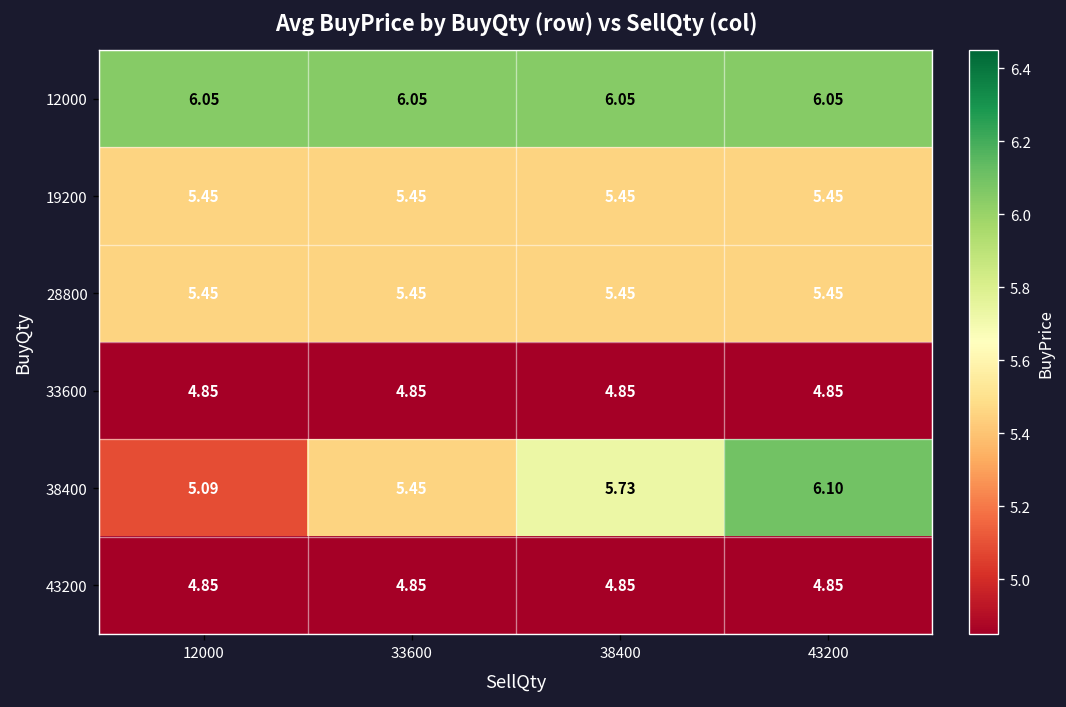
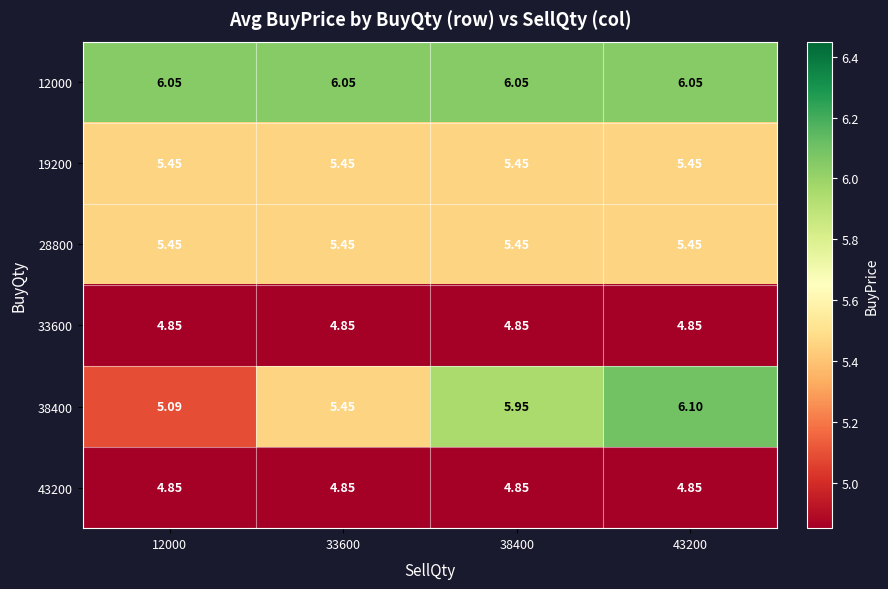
38400, 38400: 5.73 -> 5.95
